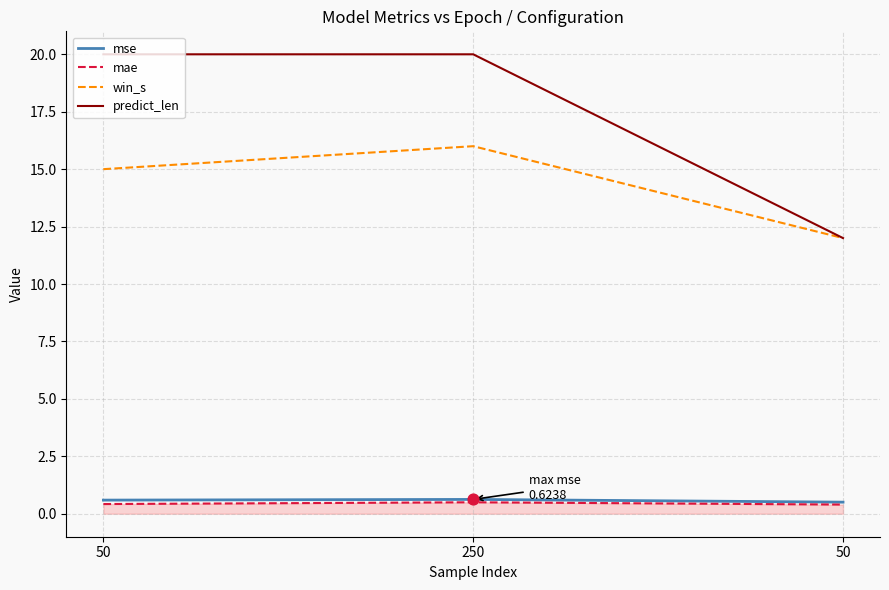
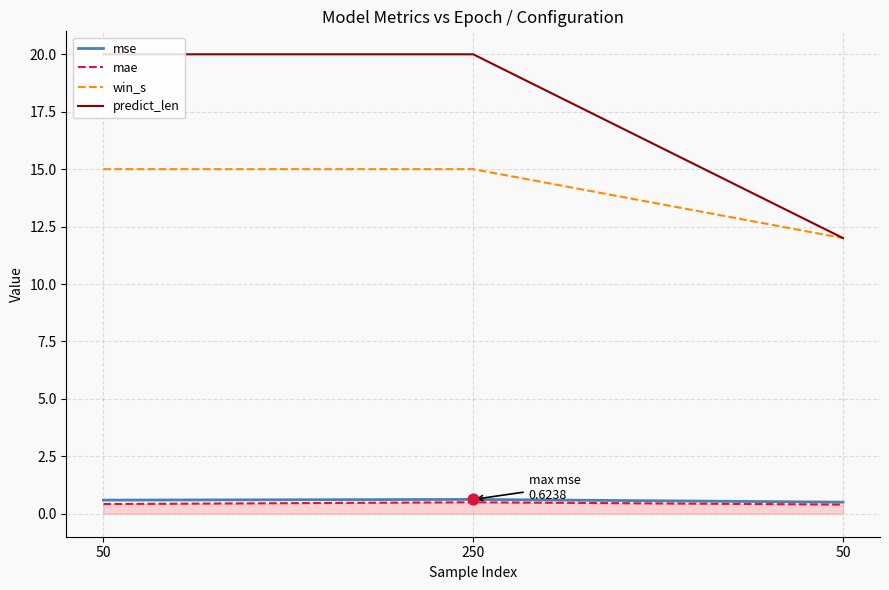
win_s, 250: 16 -> 15
